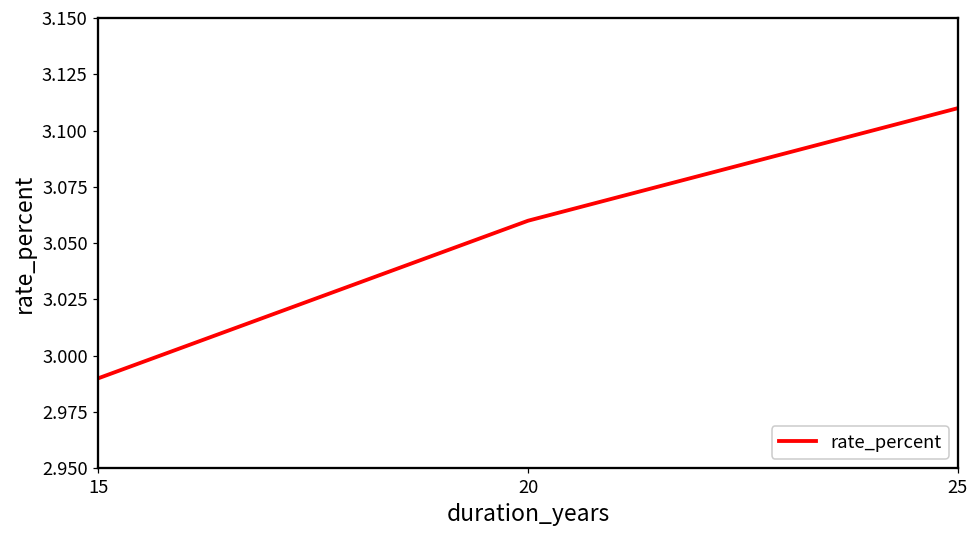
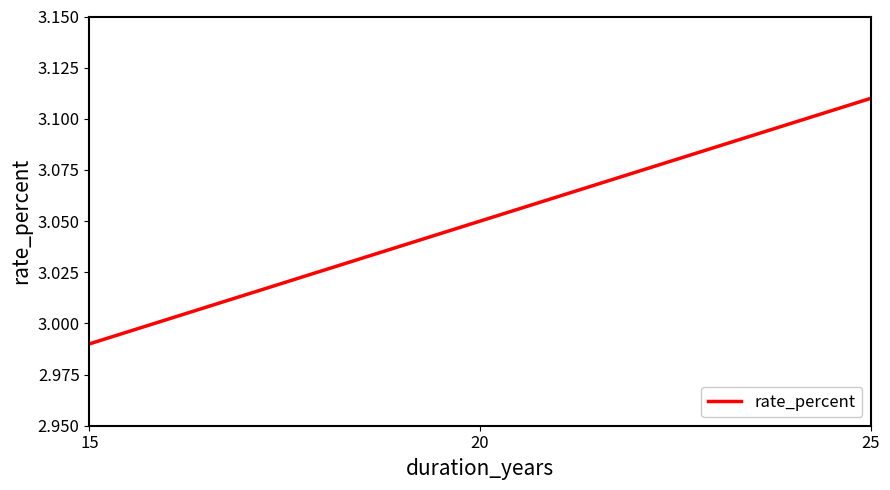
20: 3.06 -> 3.05
